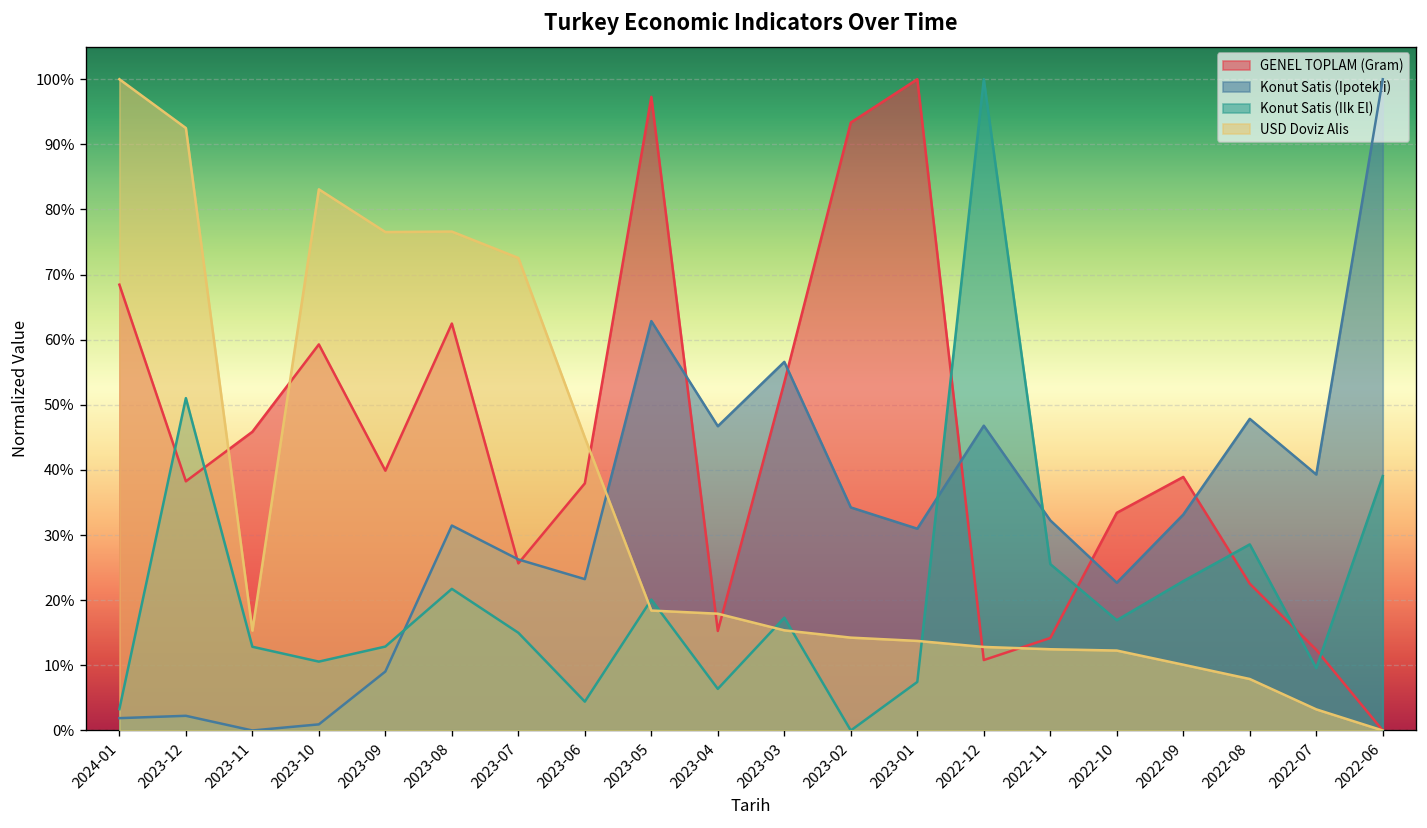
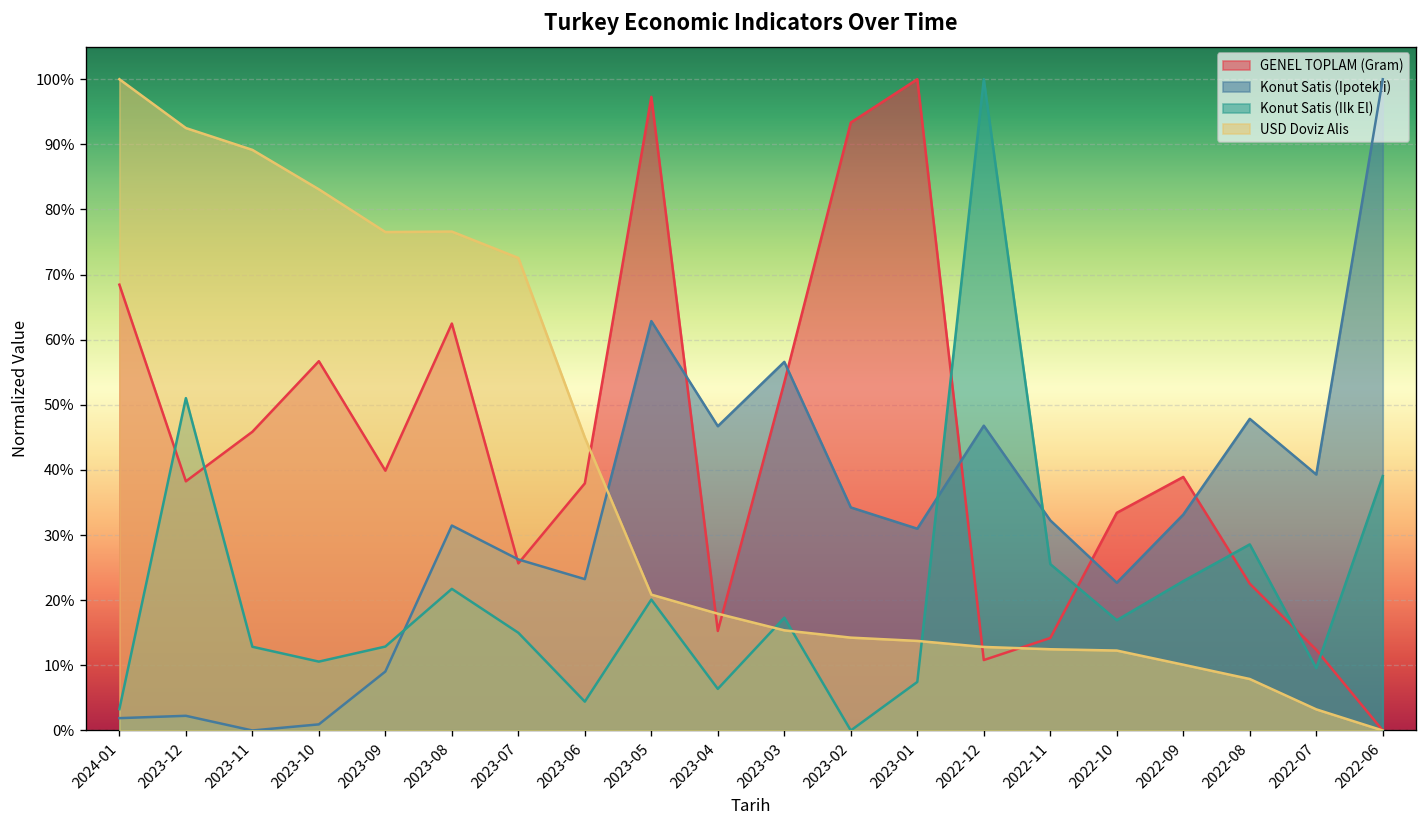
USD Doviz Alis, 2023-11: 15% -> 89%
GENEL TOPLAM (Gram), 2023-10: 59% -> 57%
USD Doviz Alis, 2023-05: 18% -> 21%
